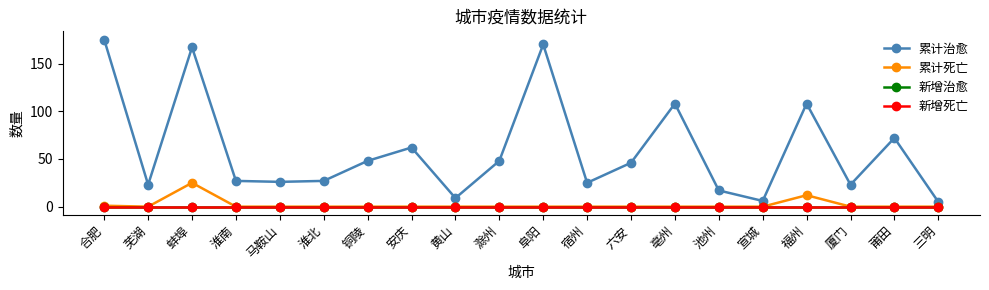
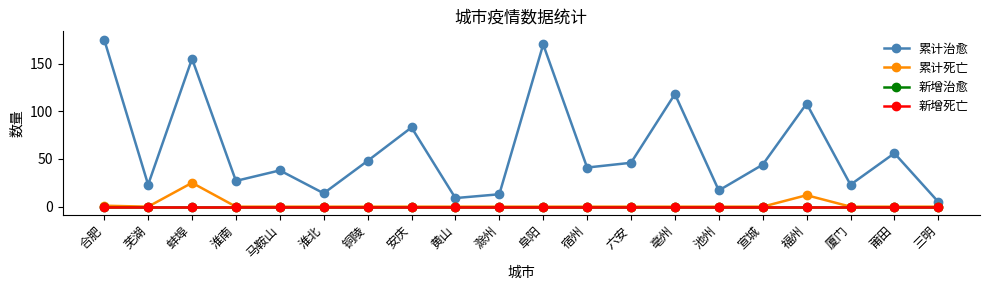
累计治愈, 蚌埠: 170 -> 160
累计治愈, 马鞍山: 30 -> 40
累计治愈, 淮北: 30 -> 10
累计治愈, 安庆: 60 -> 80
累计治愈, 滁州: 50 -> 10
累计治愈, 宿州: 30 -> 40
累计治愈, 亳州: 110 -> 120
累计治愈, 宣城: 10 -> 40
累计治愈, 莆田: 70 -> 60
